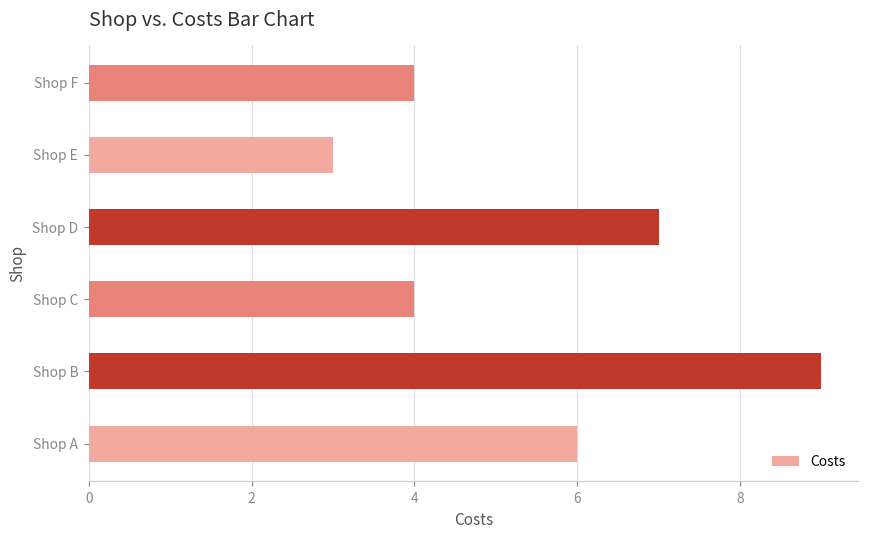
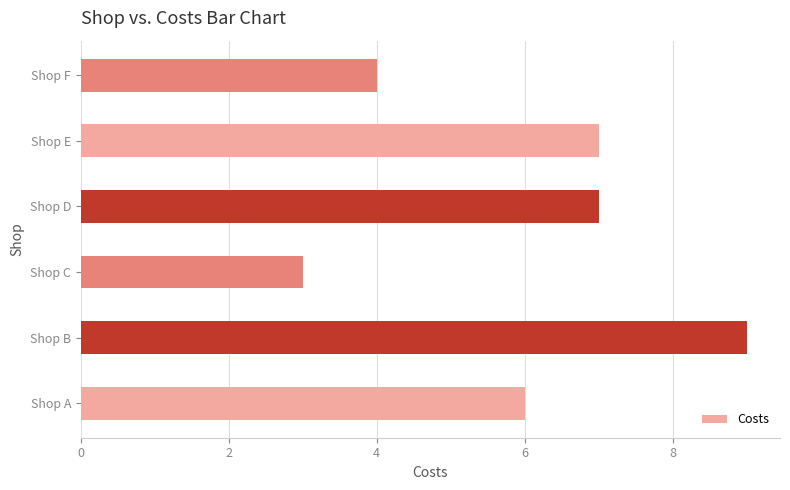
Shop E: 3 -> 7
Shop C: 4 -> 3
